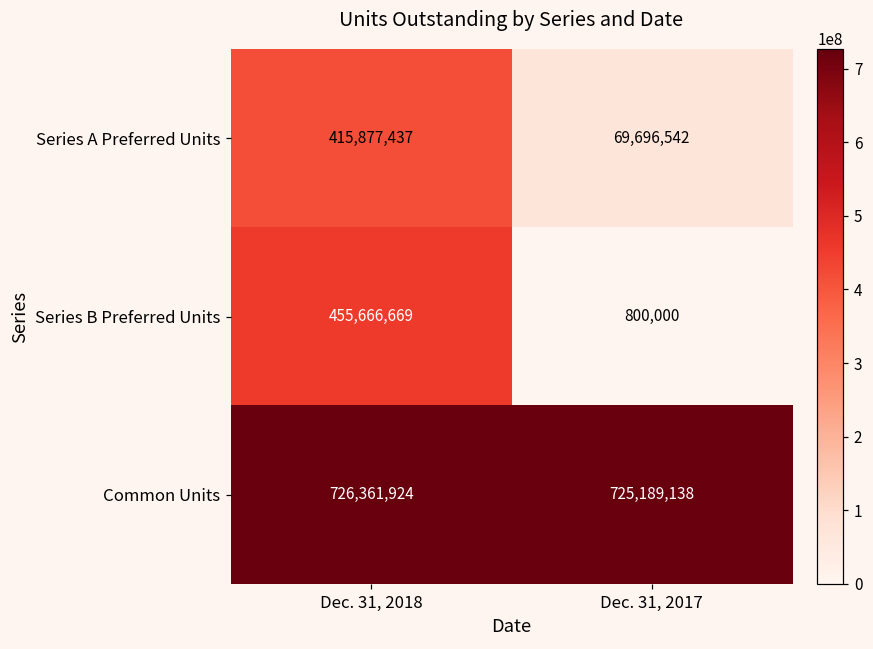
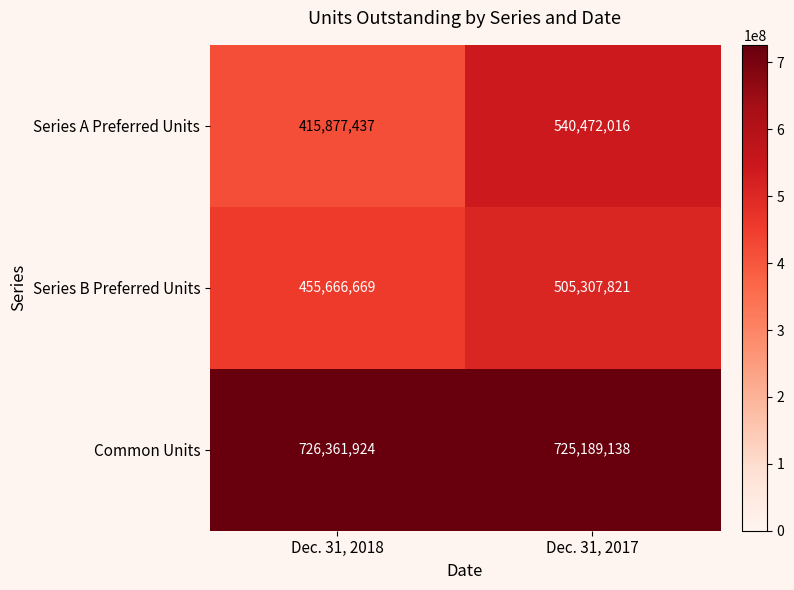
Series A Preferred Units, Dec. 31, 2017: 69,696,542 -> 540,472,016
Series B Preferred Units, Dec. 31, 2017: 800,000 -> 505,307,821
